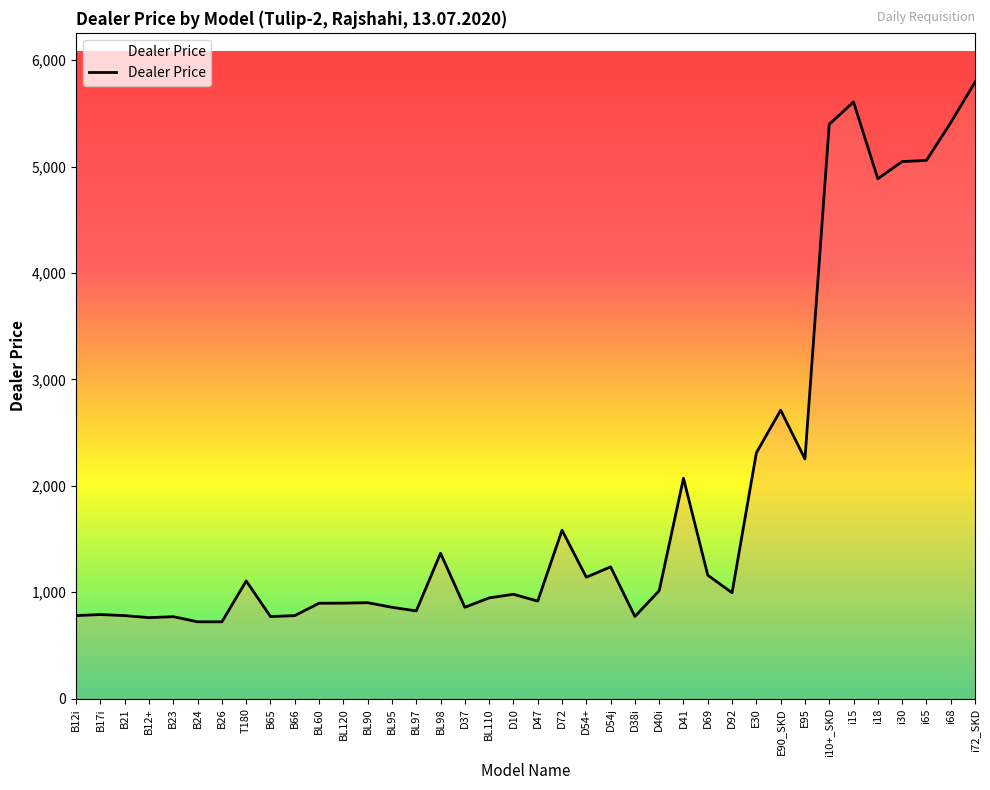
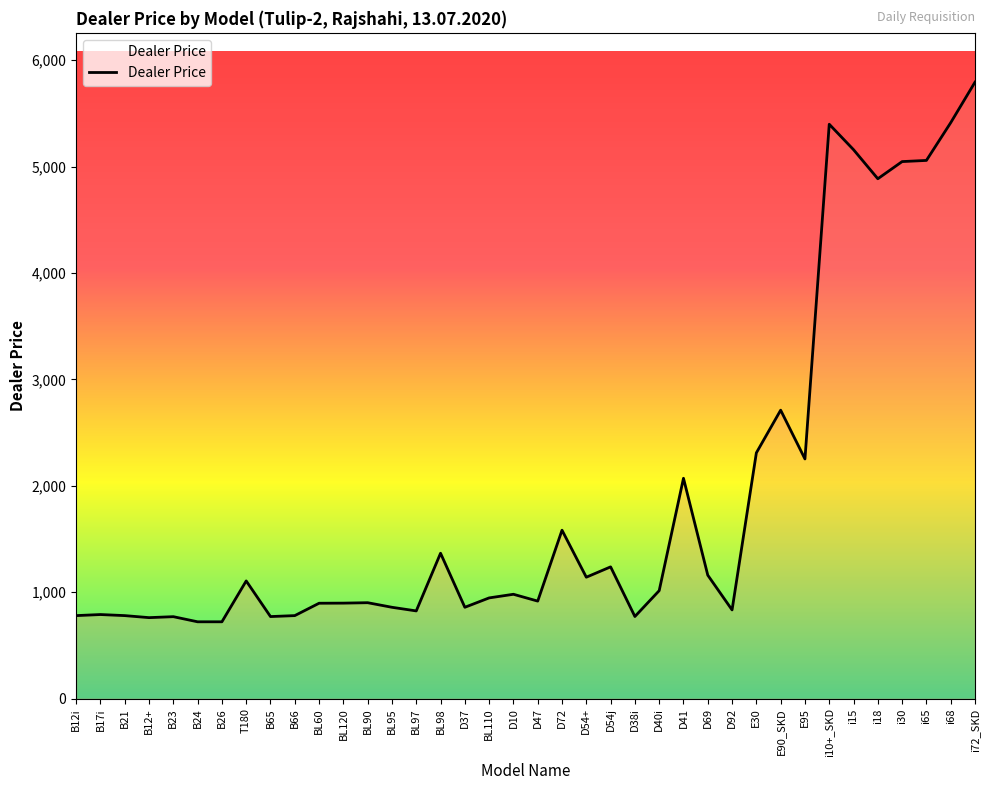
D92: 990 -> 830
i15: 5,610 -> 5,160
